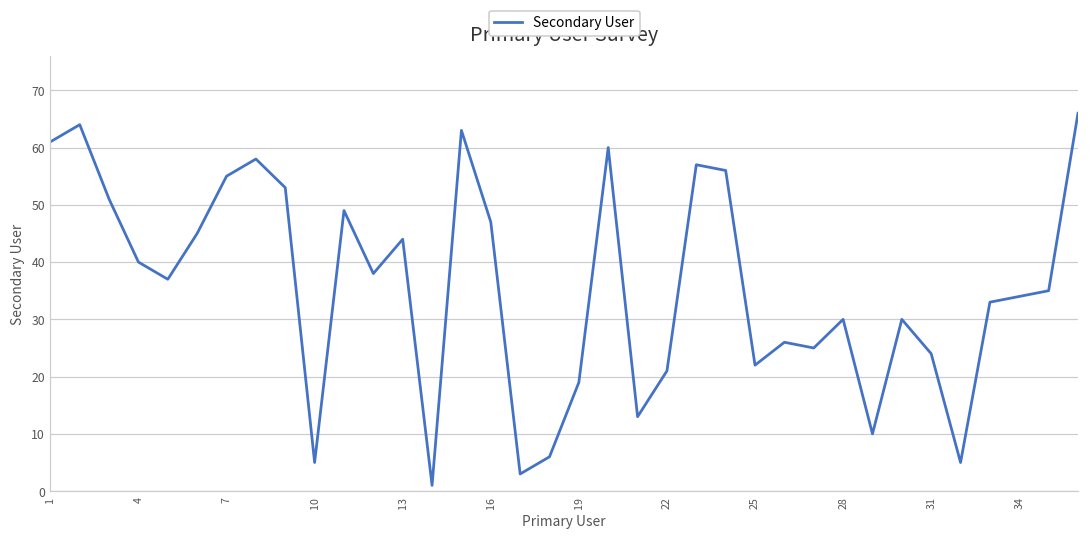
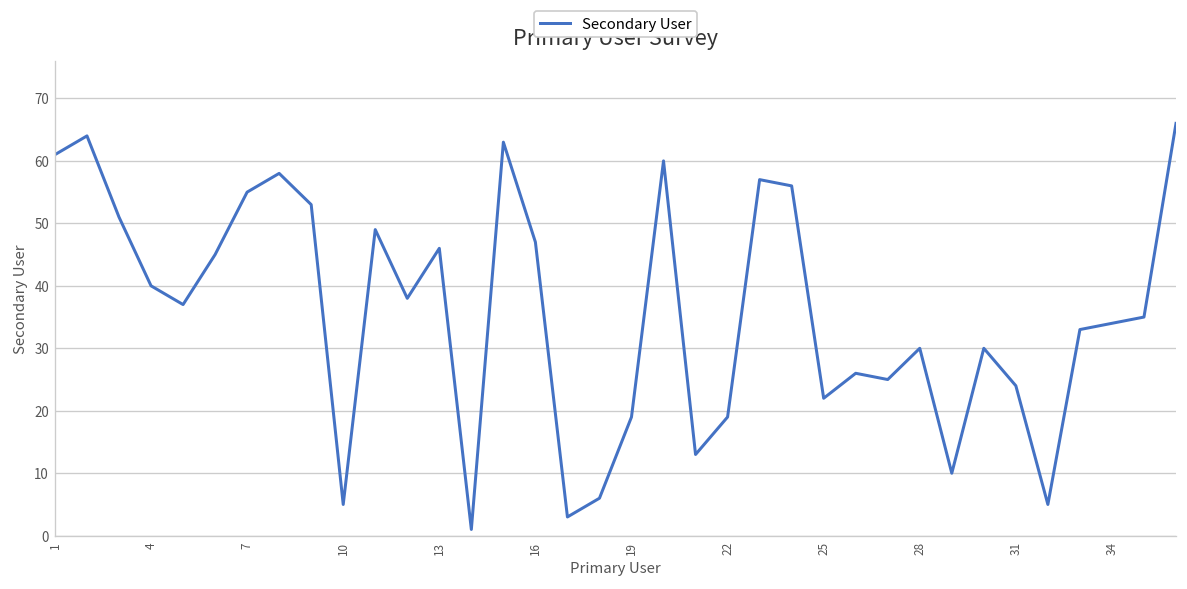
13: 44 -> 46
22: 21 -> 19
